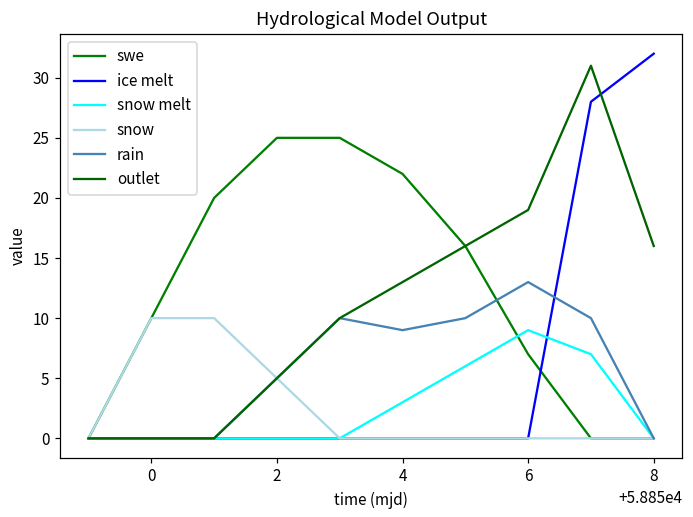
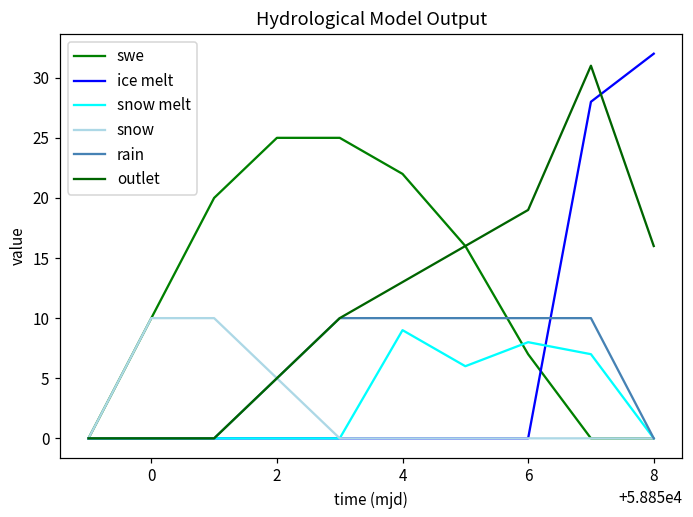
snow melt, 4: 3 -> 9
rain, 4: 9 -> 10
snow melt, 6: 9 -> 8
rain, 6: 13 -> 10
